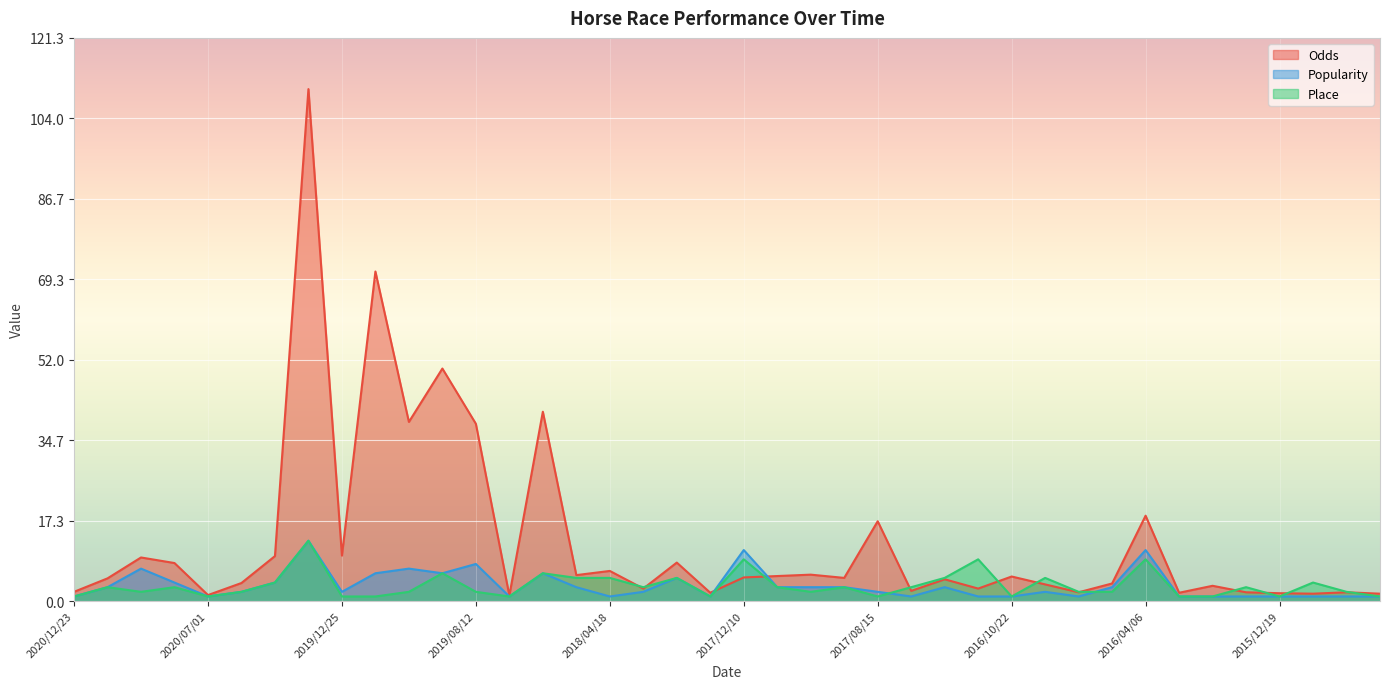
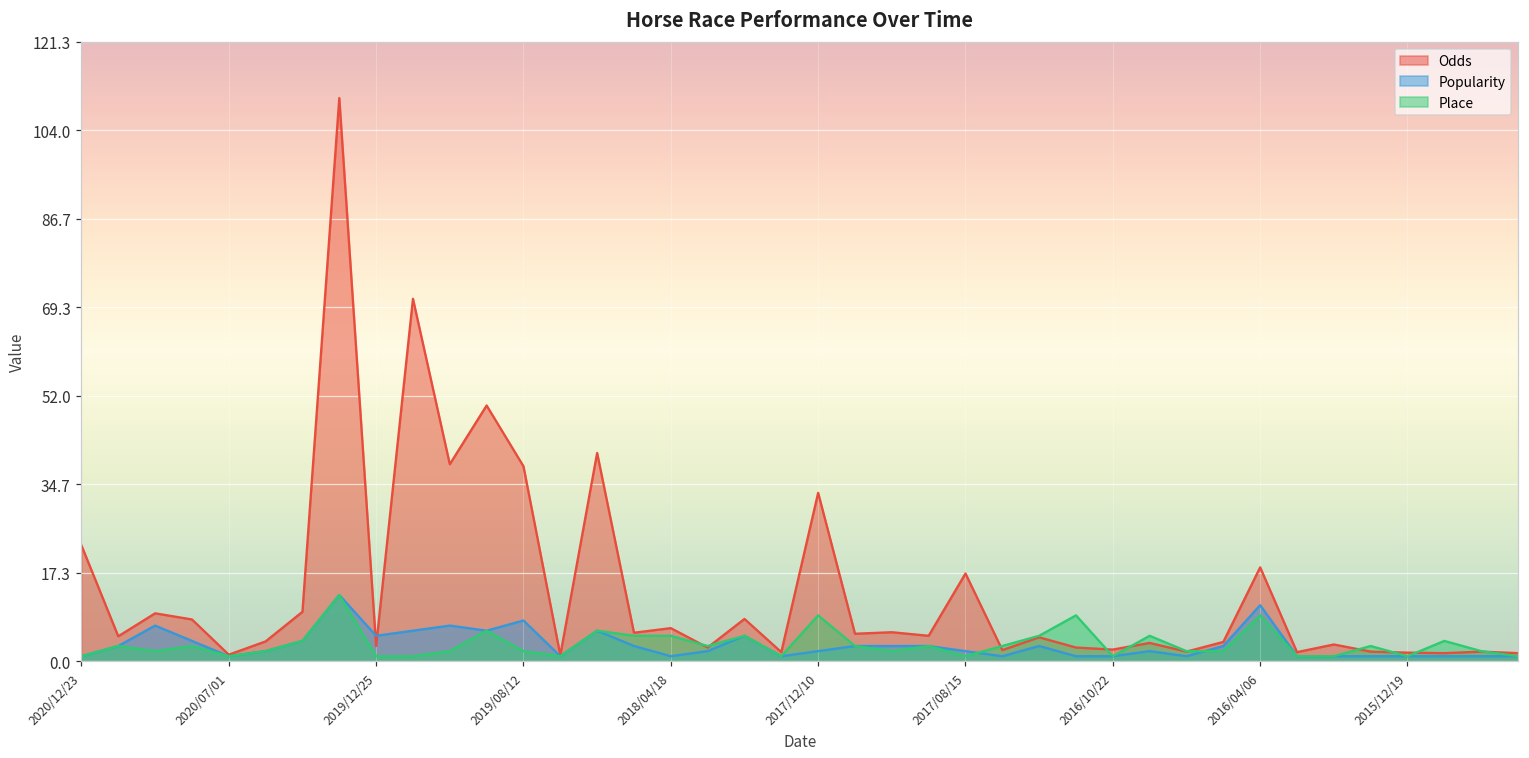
Odds, 2020/12/23: 2 -> 23
Odds, 2019/12/25: 10 -> 3
Popularity, 2019/12/25: 2 -> 5
Odds, 2017/12/10: 5 -> 33
Popularity, 2017/12/10: 11 -> 2
Odds, 2016/10/22: 5 -> 2
